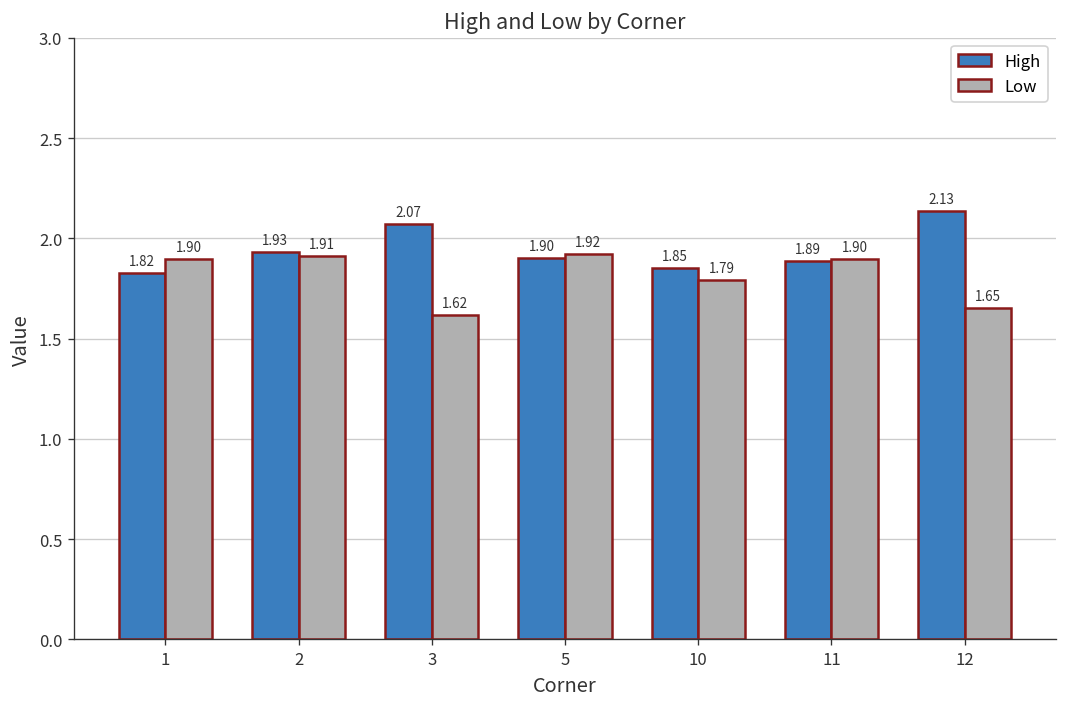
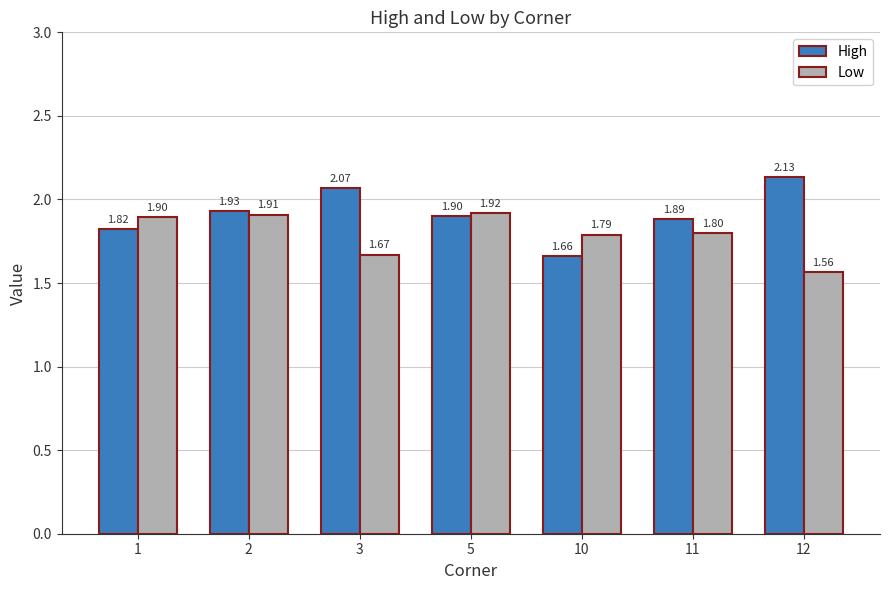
Low, 3: 1.62 -> 1.67
High, 10: 1.85 -> 1.66
Low, 11: 1.90 -> 1.80
Low, 12: 1.65 -> 1.56
